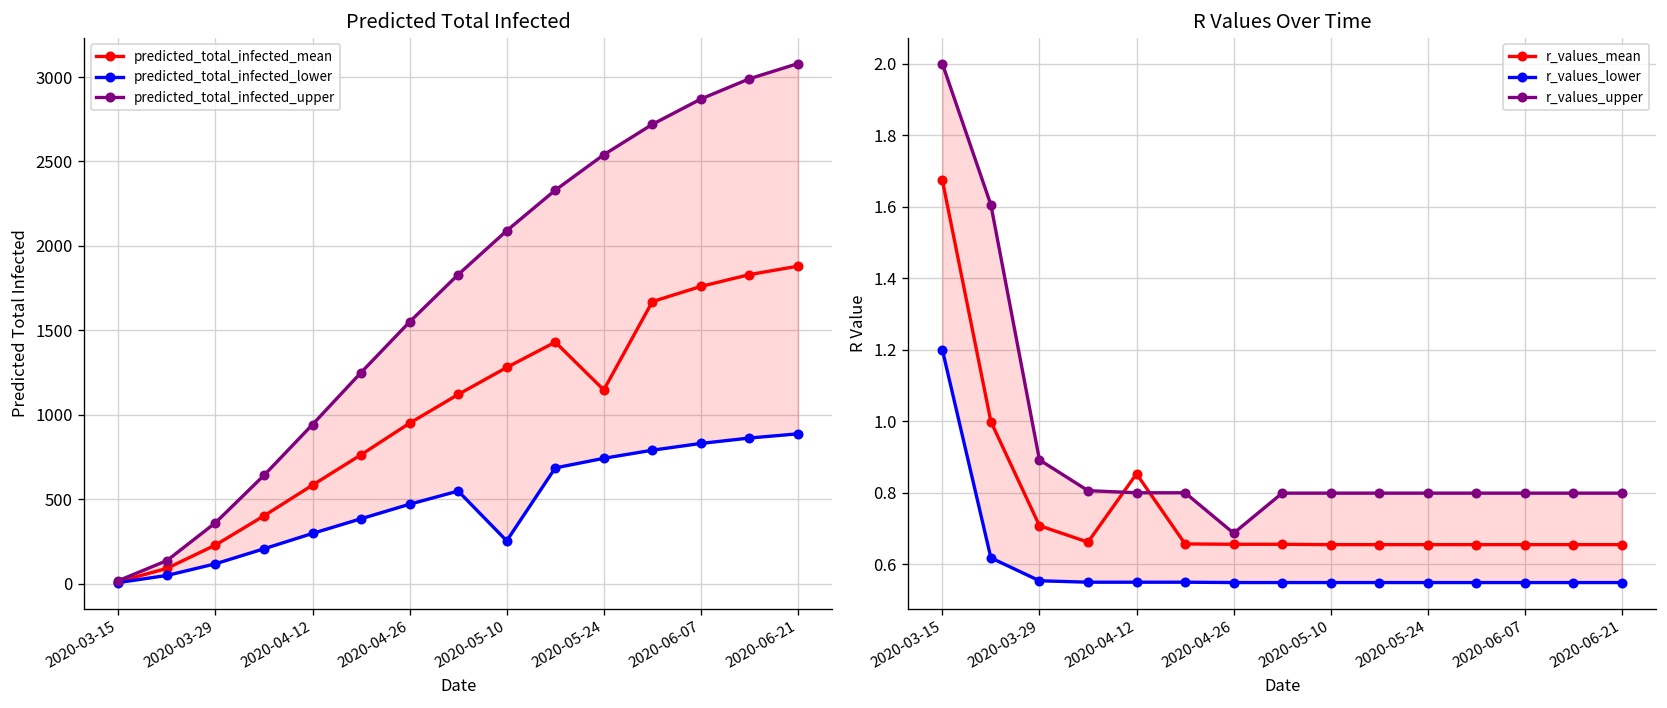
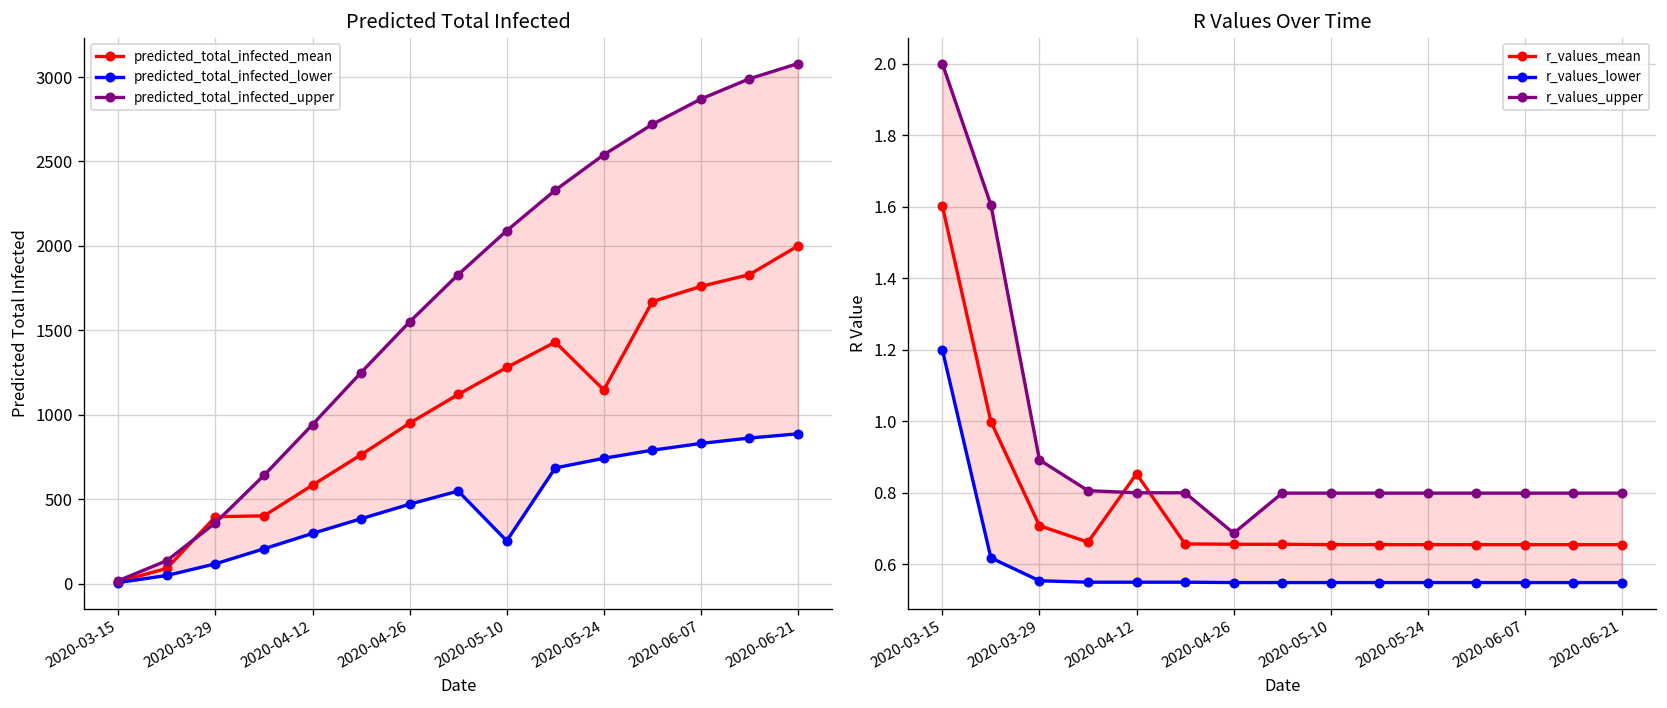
Predicted Total Infected, predicted_total_infected_mean, 2020-03-29: 230 -> 400
Predicted Total Infected, predicted_total_infected_mean, 2020-06-21: 1880 -> 2000
R Values Over Time, r_values_mean, 2020-03-15: 1.67 -> 1.60
